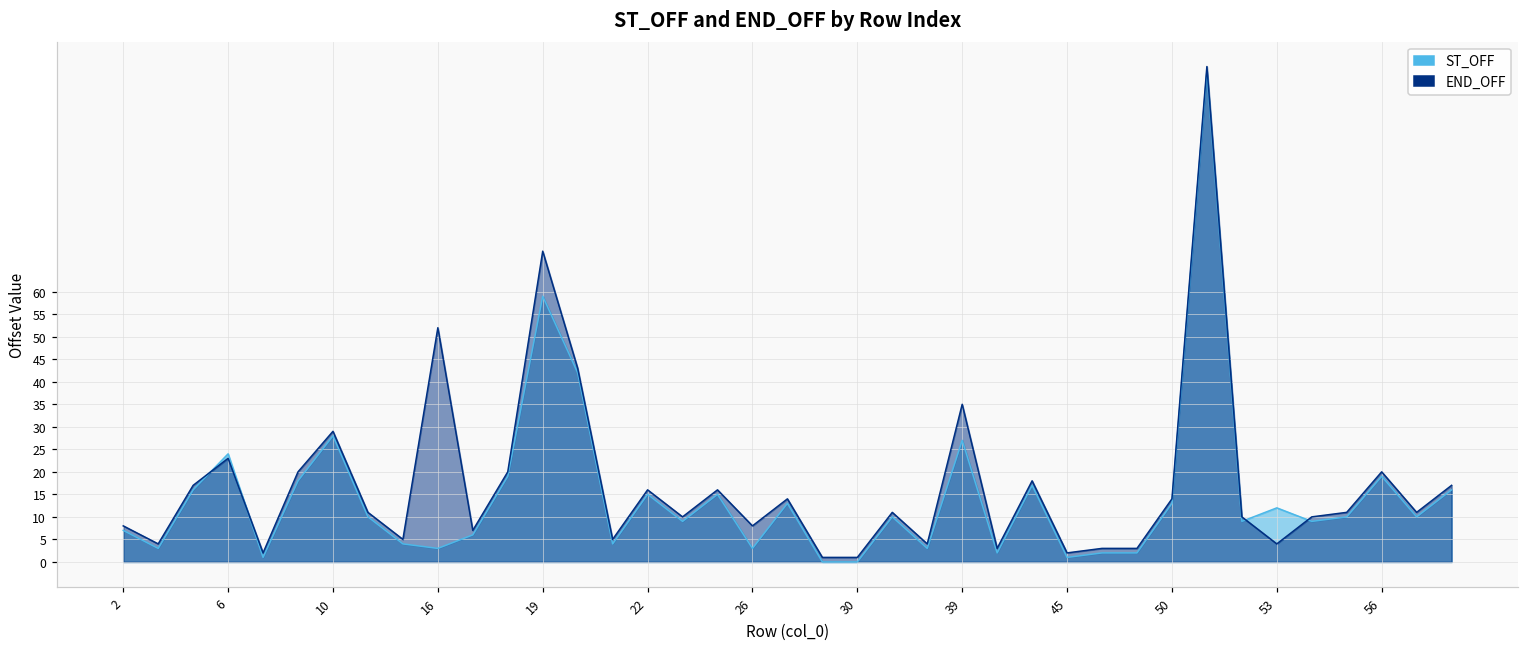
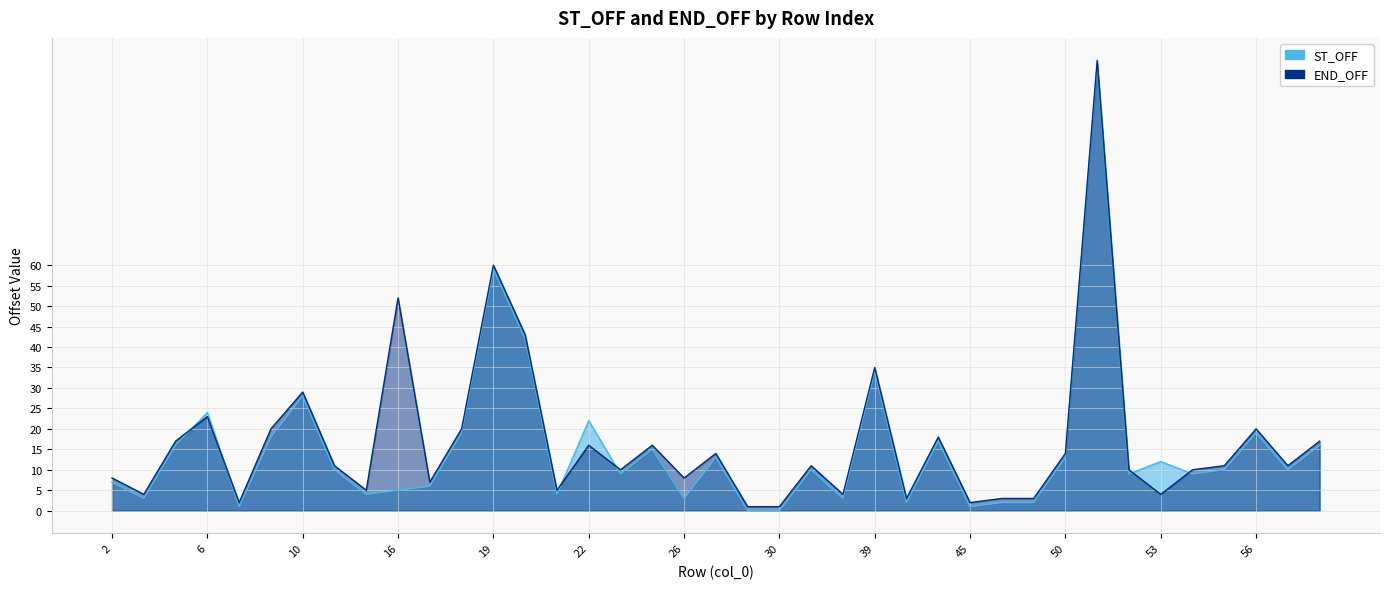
ST_OFF, 16: 3 -> 5
END_OFF, 19: 69 -> 60
ST_OFF, 22: 15 -> 22
ST_OFF, 39: 27 -> 34
